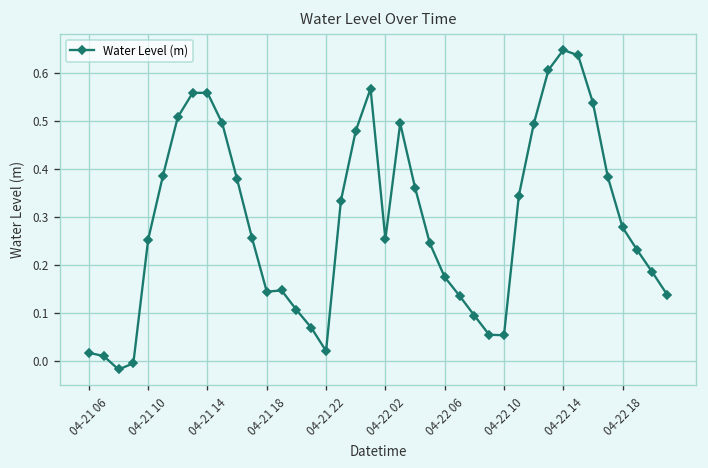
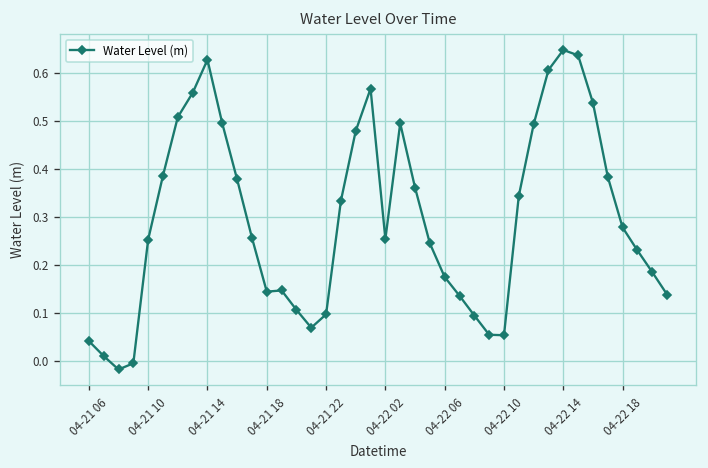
04-21 06: 0.02 -> 0.04
04-21 14: 0.56 -> 0.63
04-21 22: 0.02 -> 0.10
